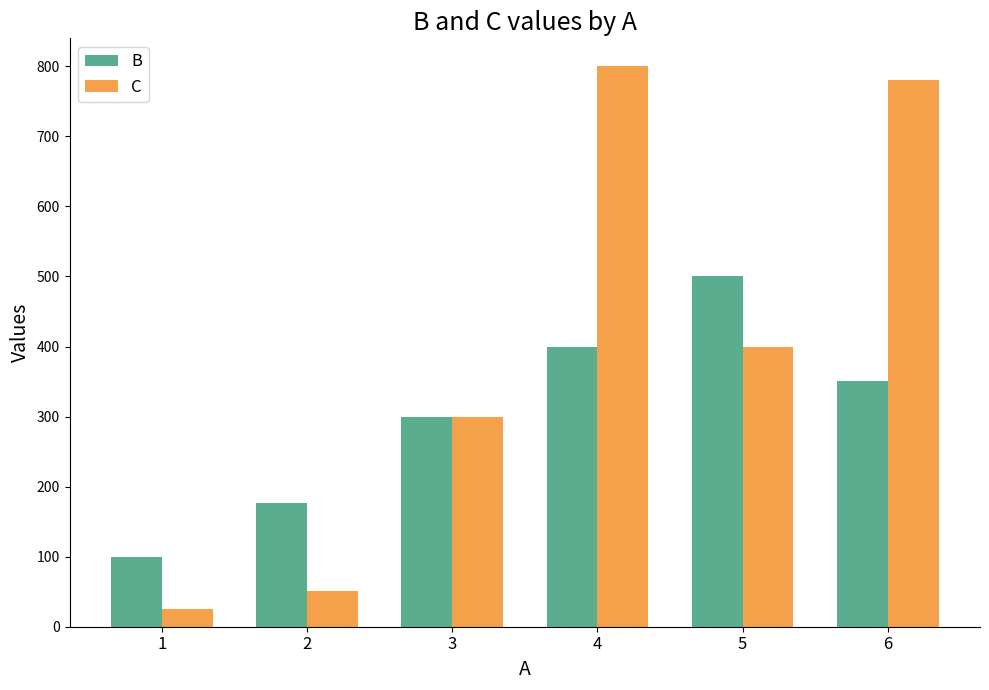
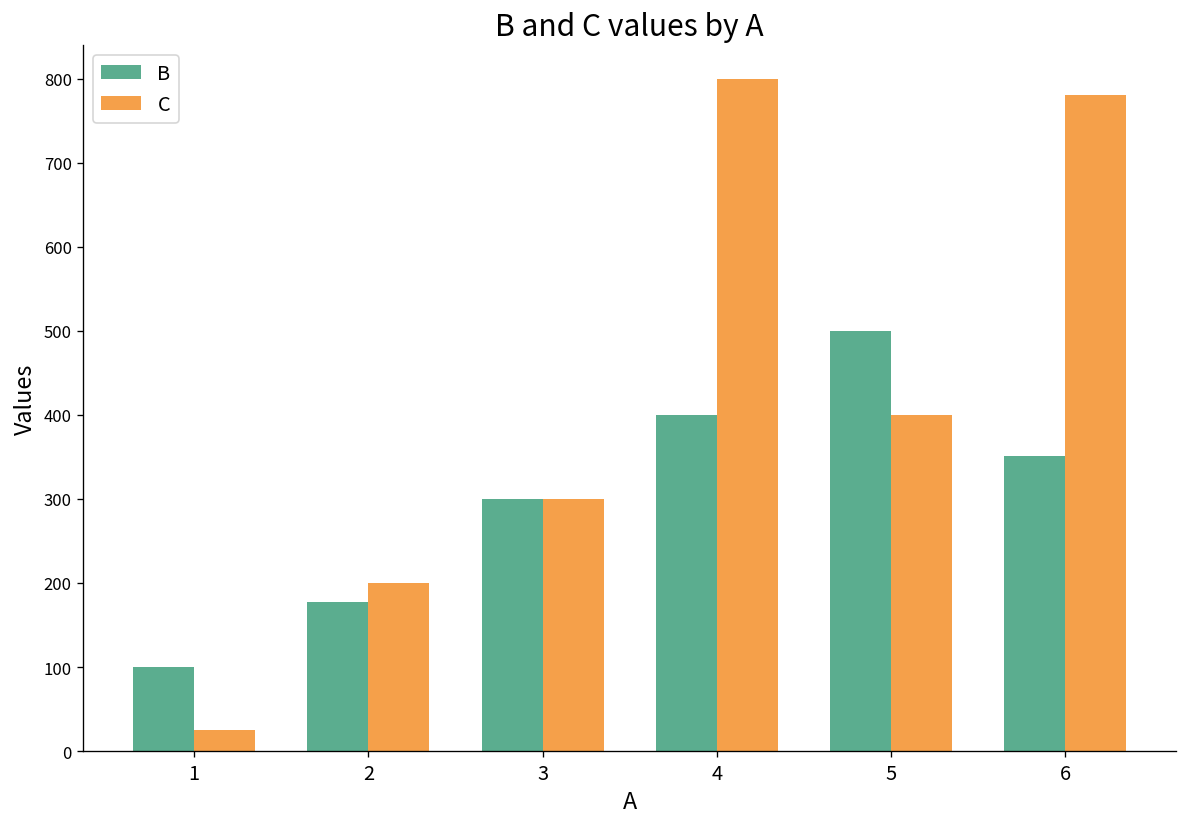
C, 2: 50 -> 200
